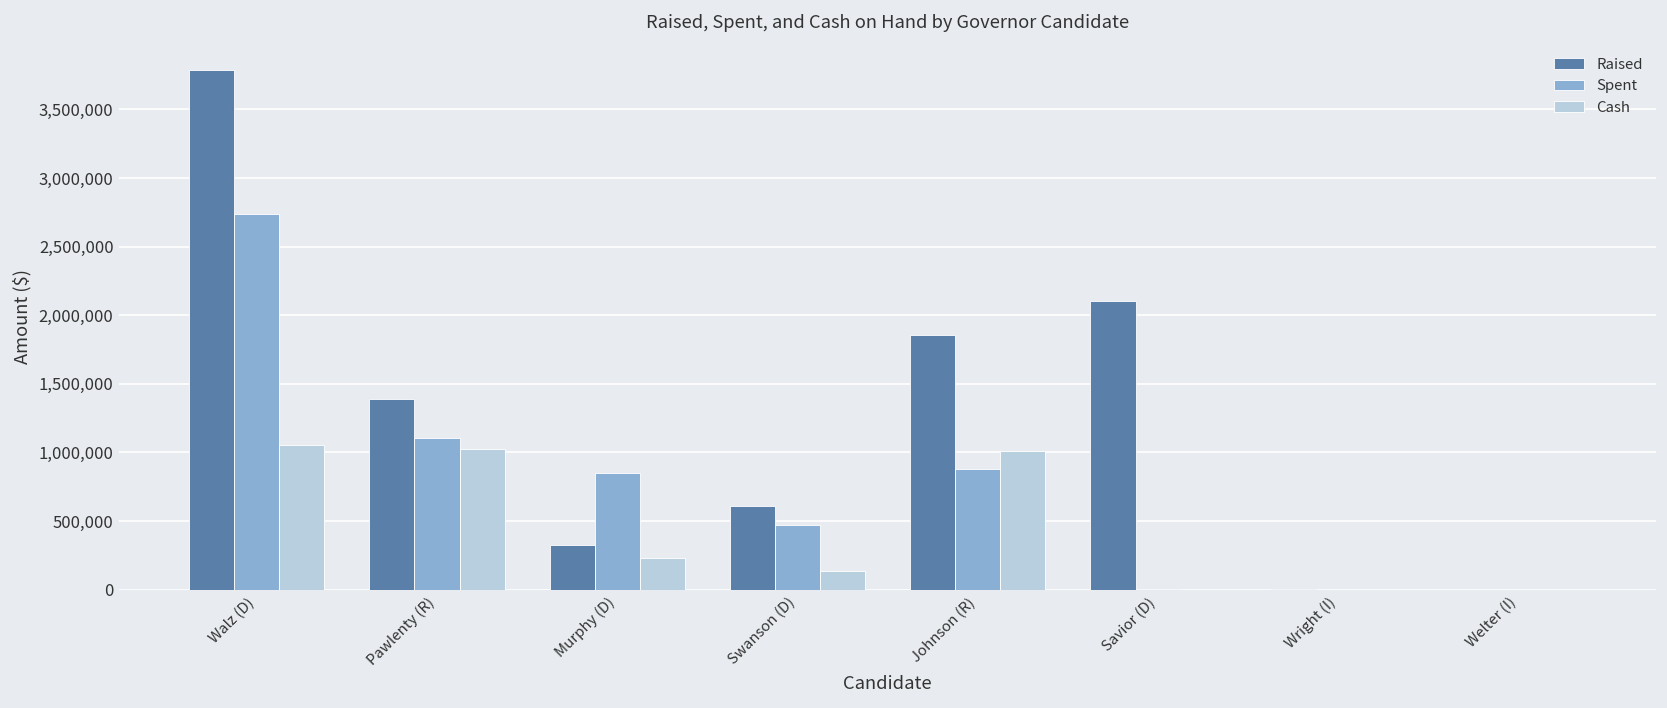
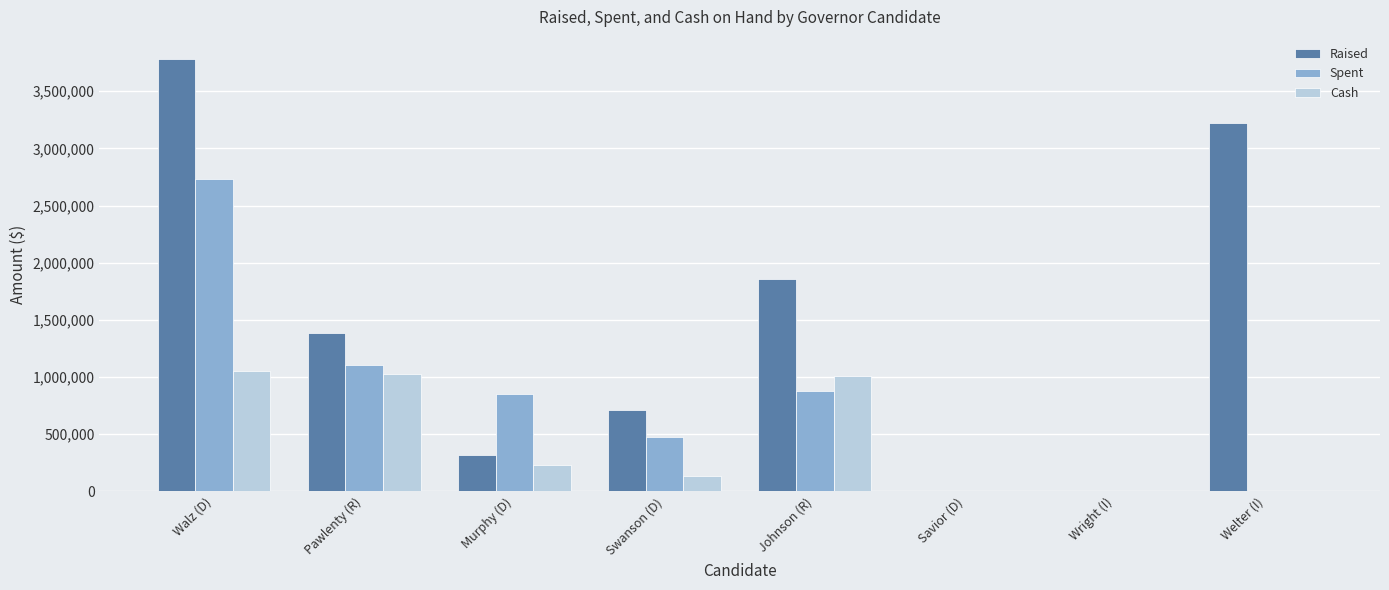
Raised, Swanson (D): 610,000 -> 710,000
Raised, Savior (D): 2,100,000 -> 0
Raised, Welter (I): 0 -> 3,230,000
